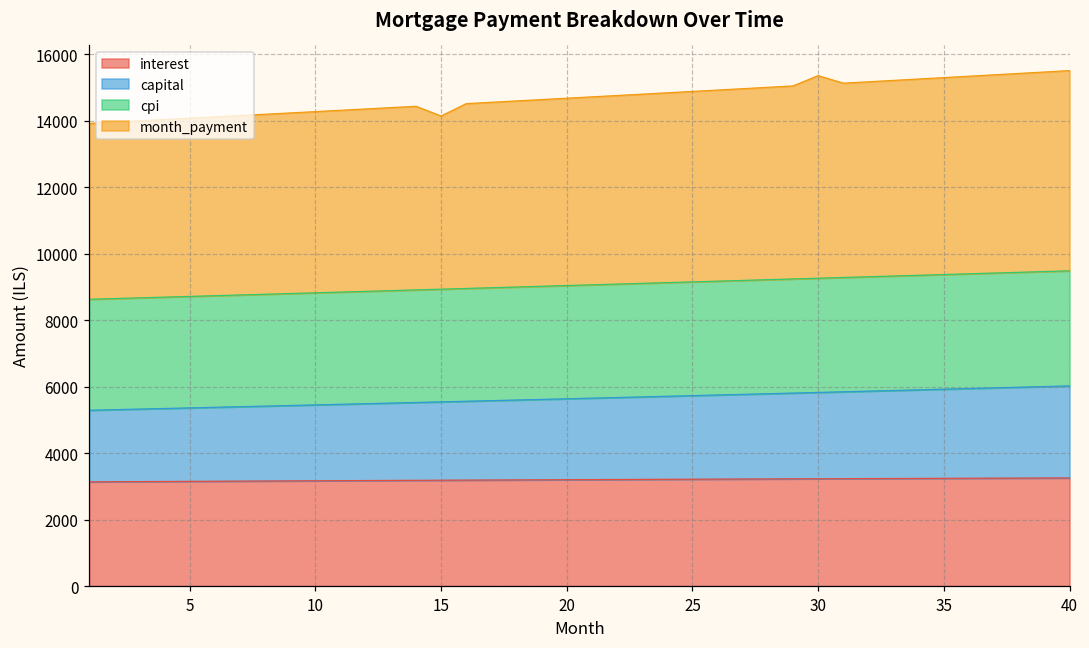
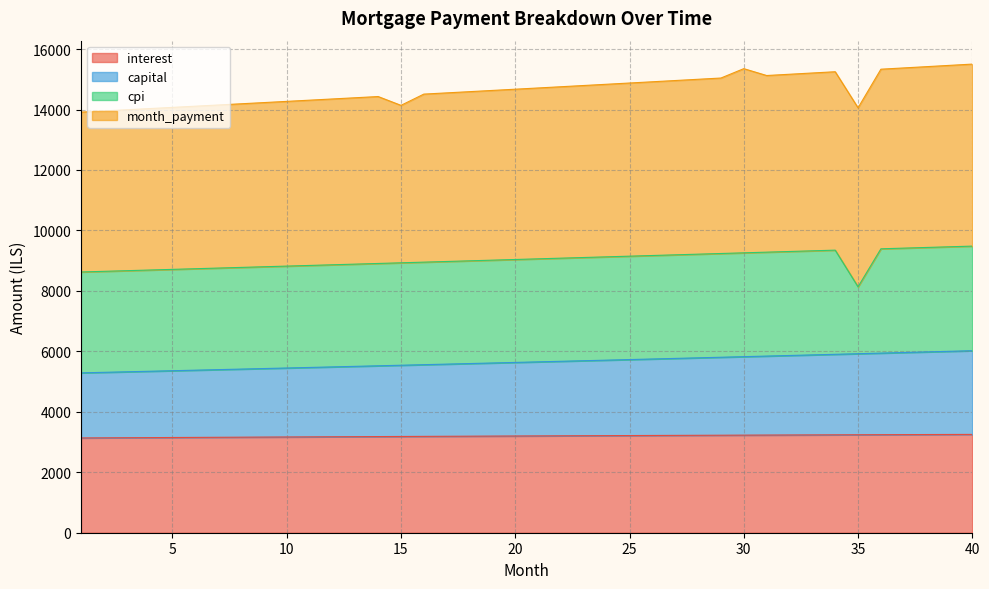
cpi, 35: 3400 -> 2200
